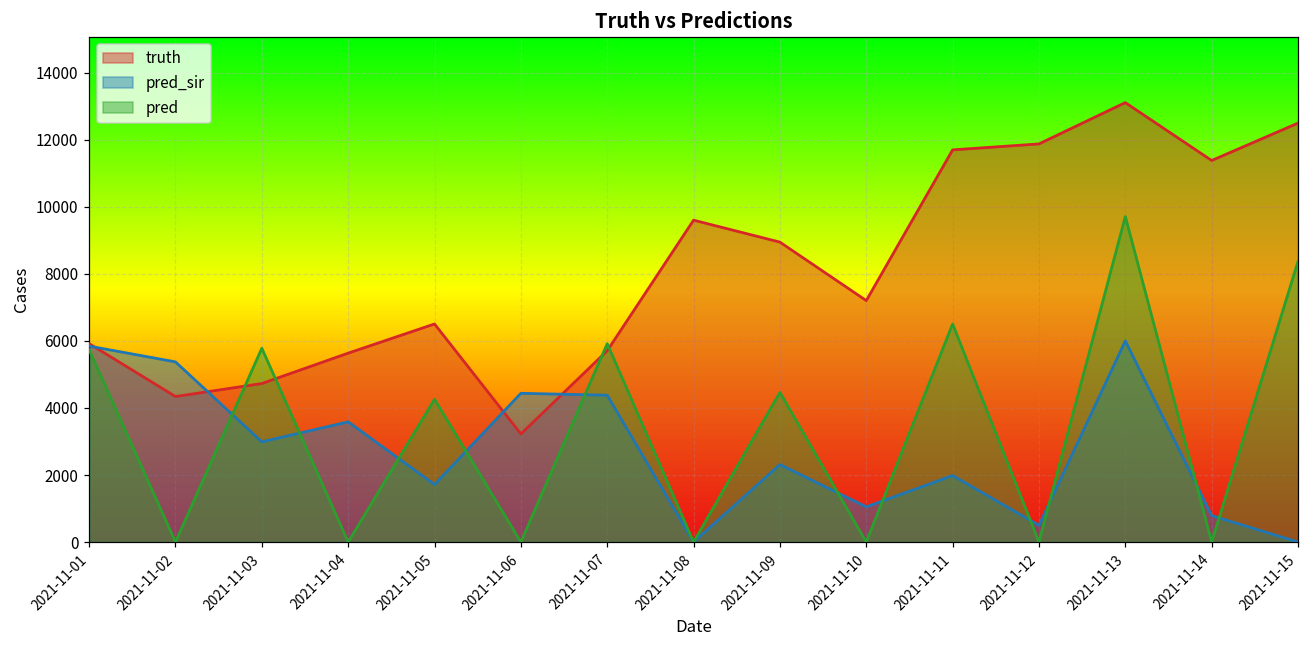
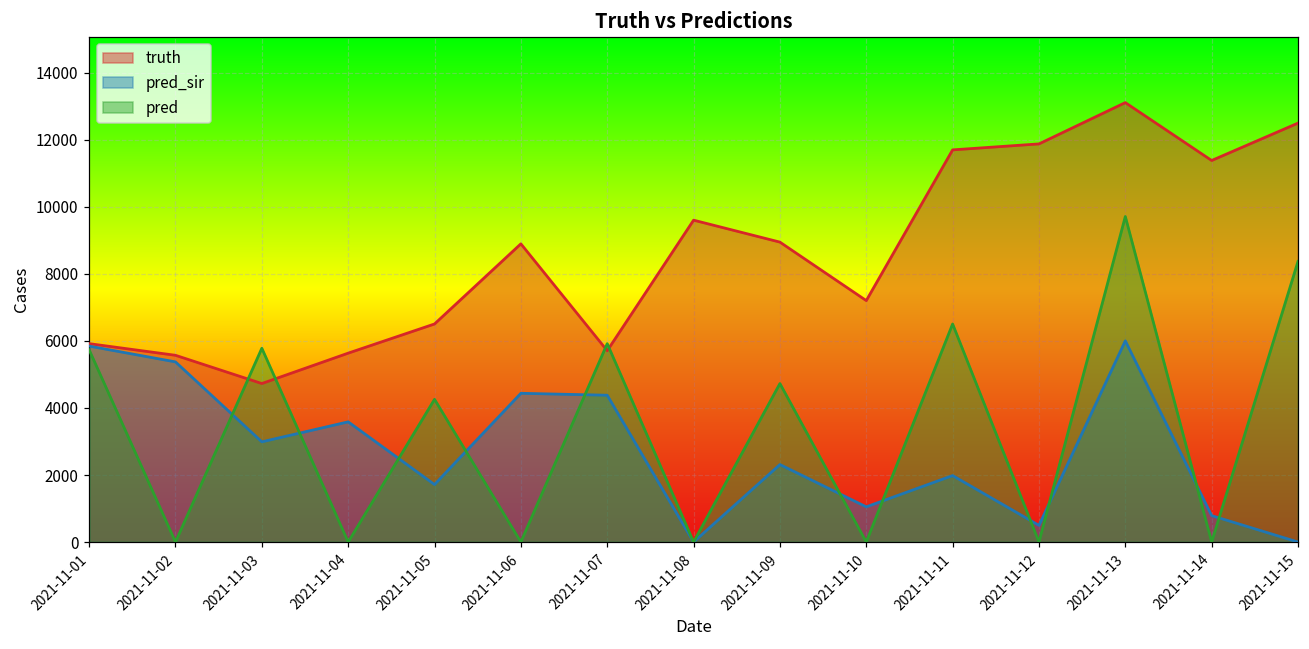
truth, 2021-11-02: 4300 -> 5600
truth, 2021-11-06: 3200 -> 8900
pred, 2021-11-09: 4500 -> 4700
